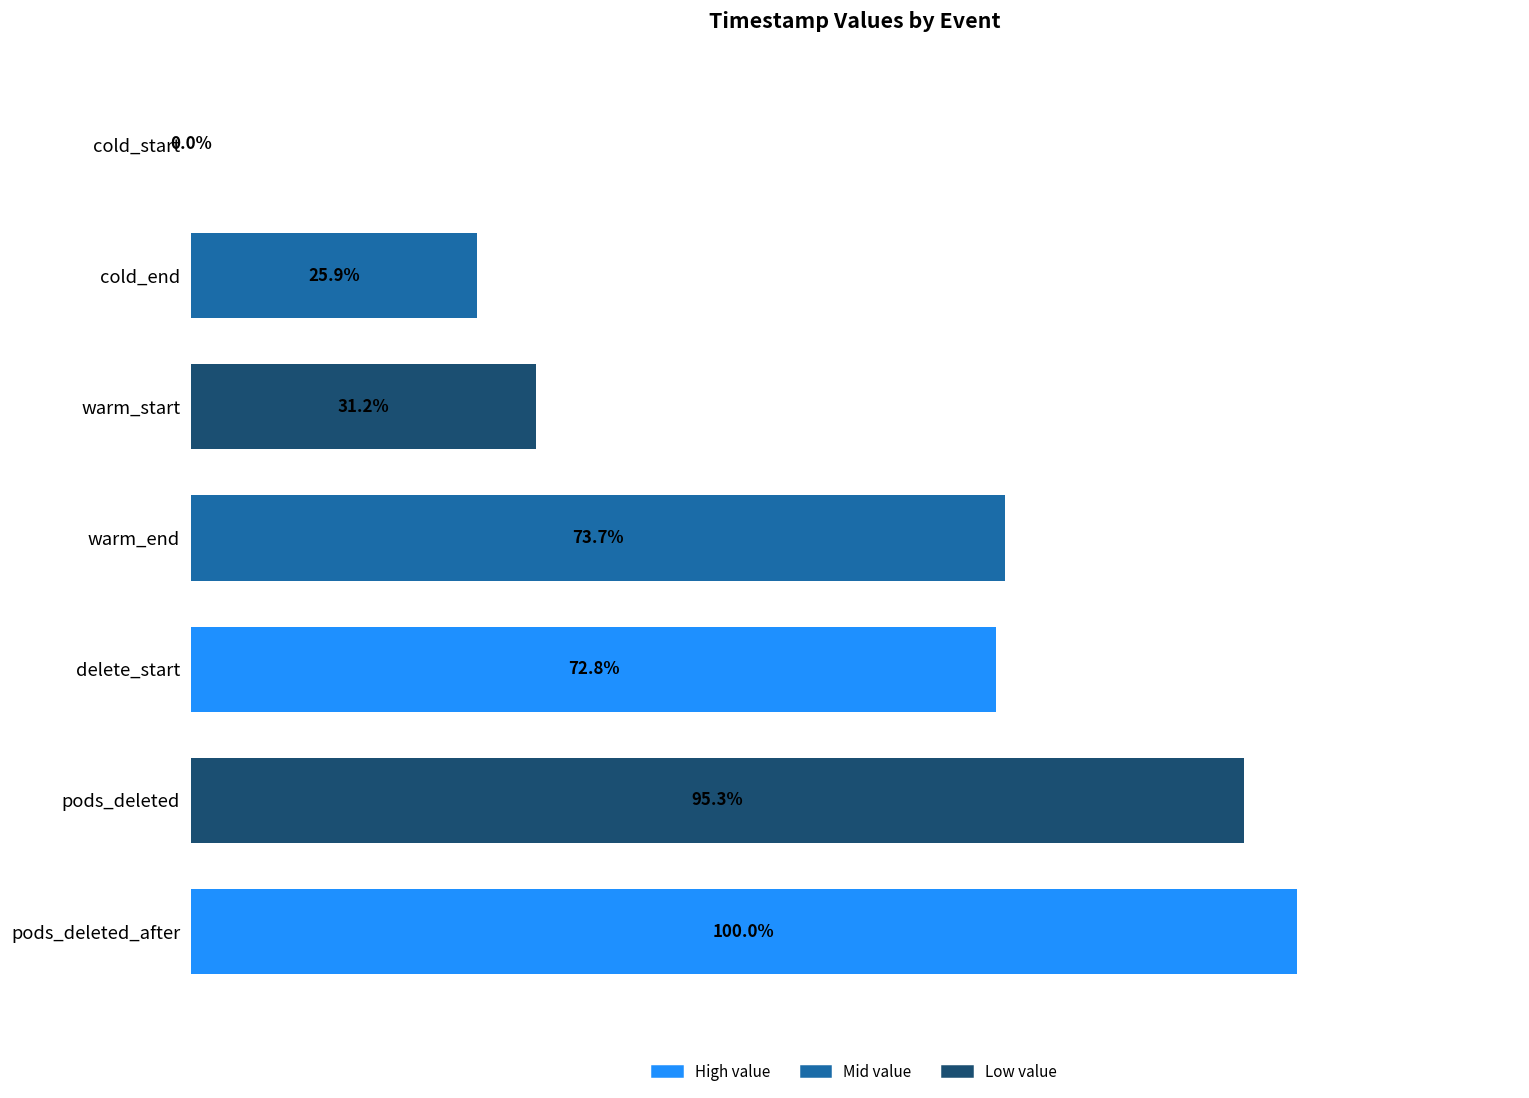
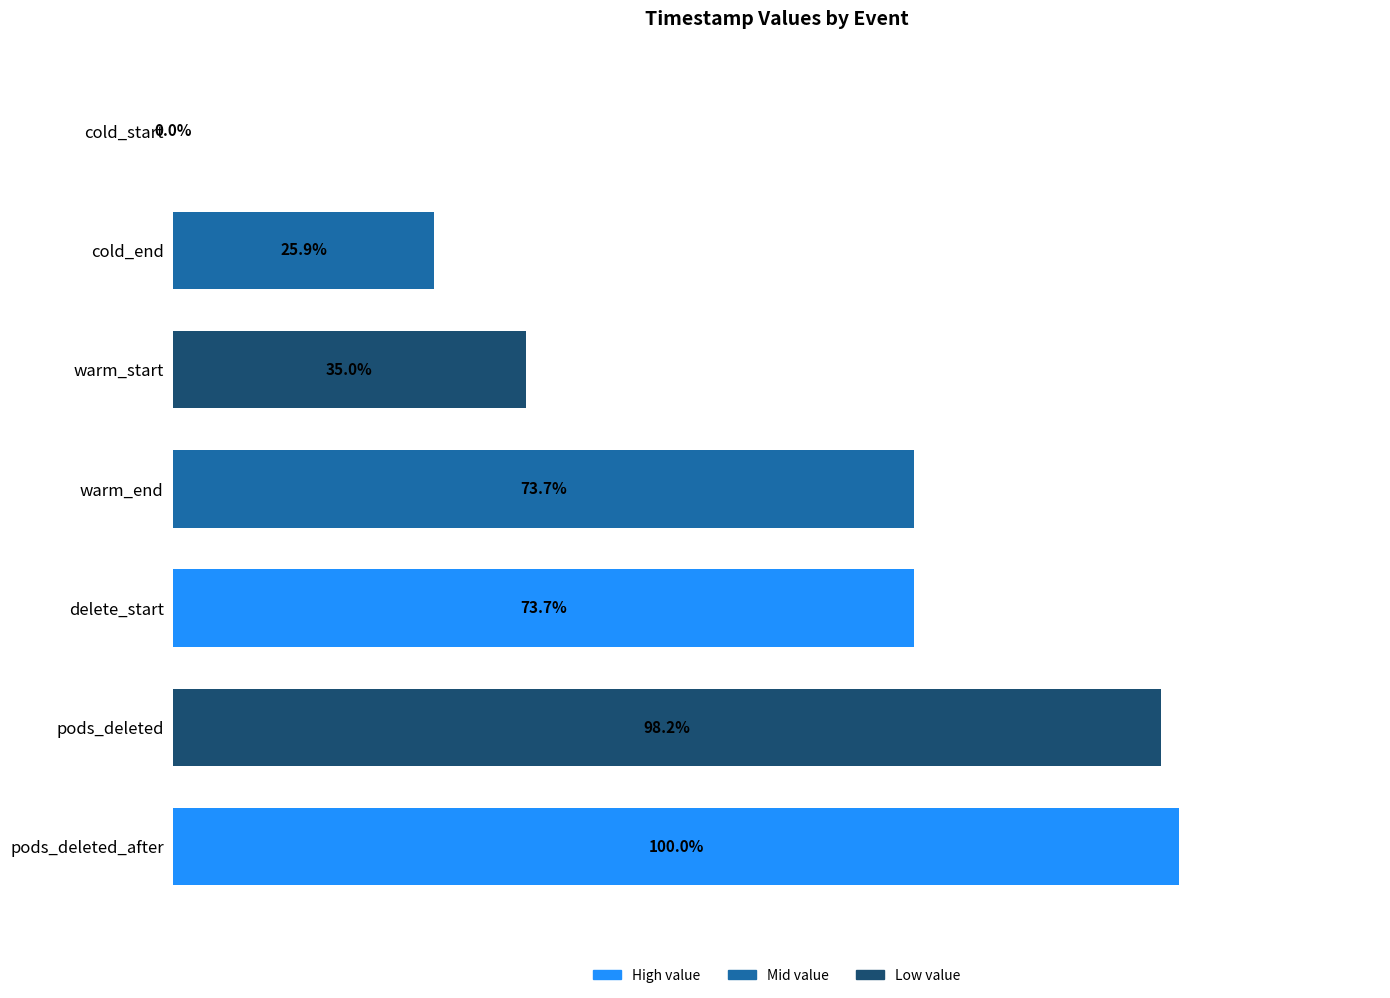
warm_start: 31.2% -> 35.0%
delete_start: 72.8% -> 73.7%
pods_deleted: 95.3% -> 98.2%
